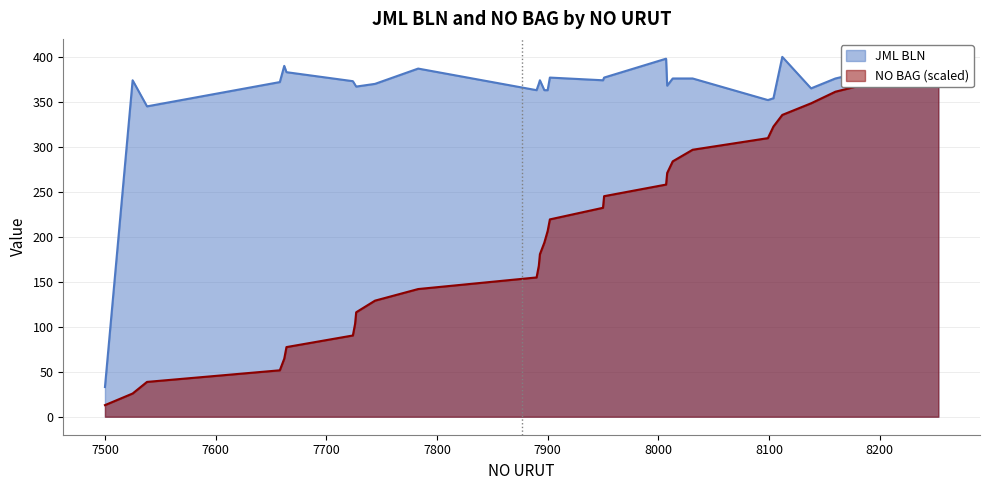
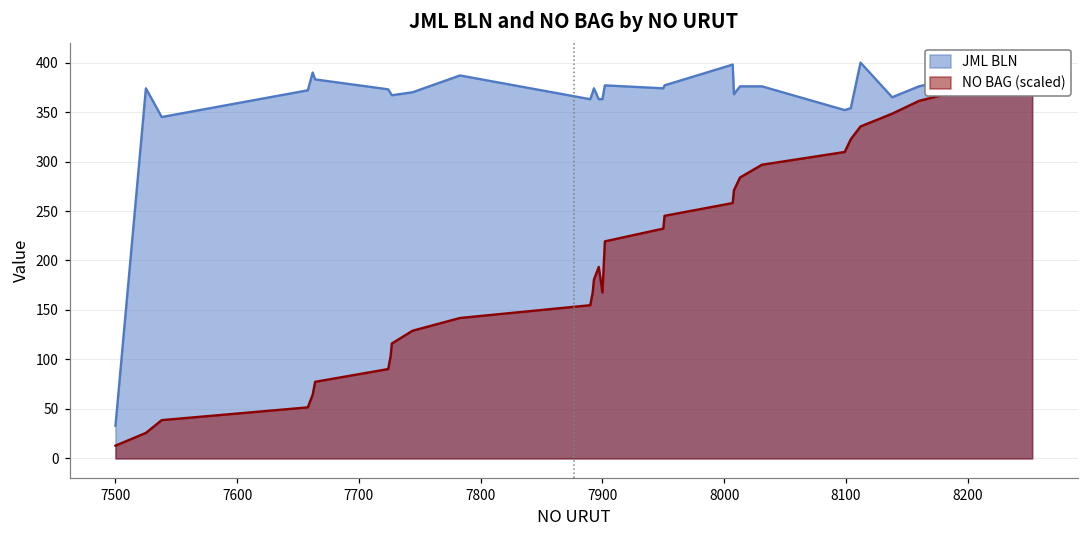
NO BAG (scaled), 7900: 210 -> 170
